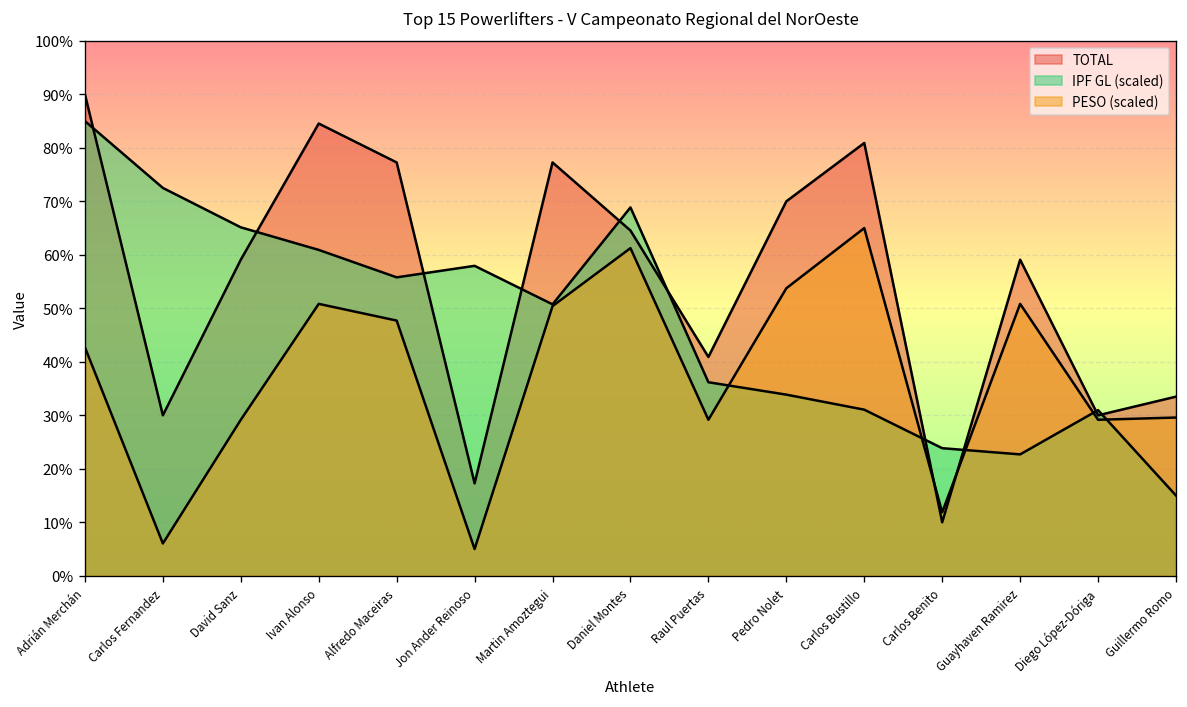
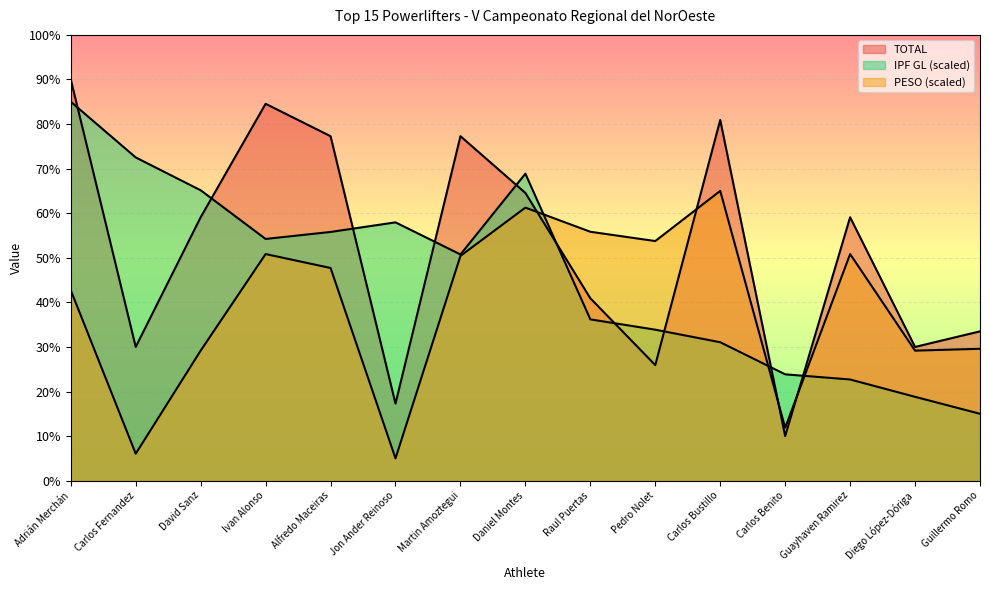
IPF GL (scaled), Ivan Alonso: 61% -> 54%
PESO (scaled), Raul Puertas: 29% -> 56%
TOTAL, Pedro Nolet: 70% -> 26%
IPF GL (scaled), Diego López-Dóriga: 31% -> 19%
